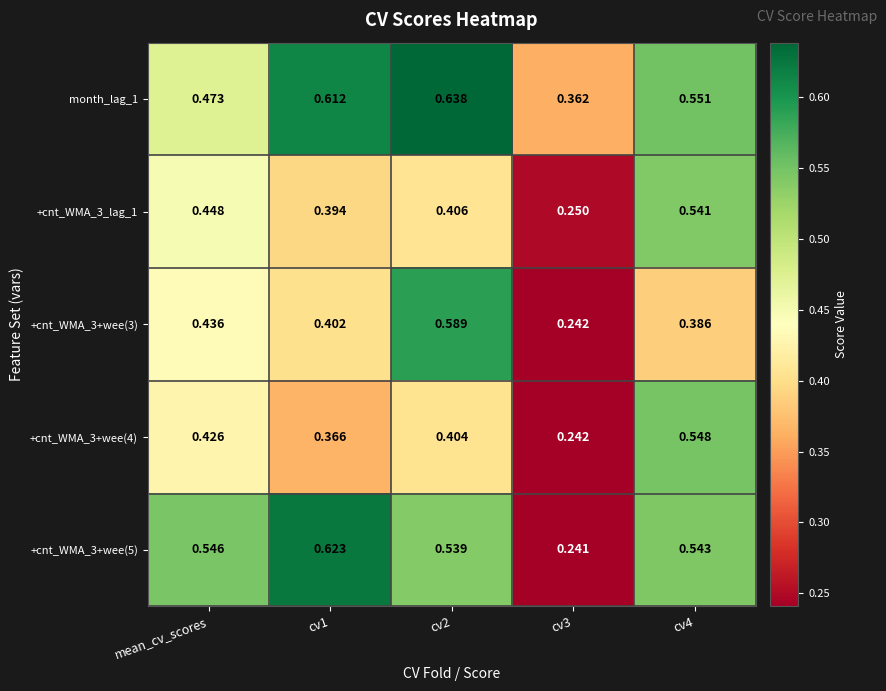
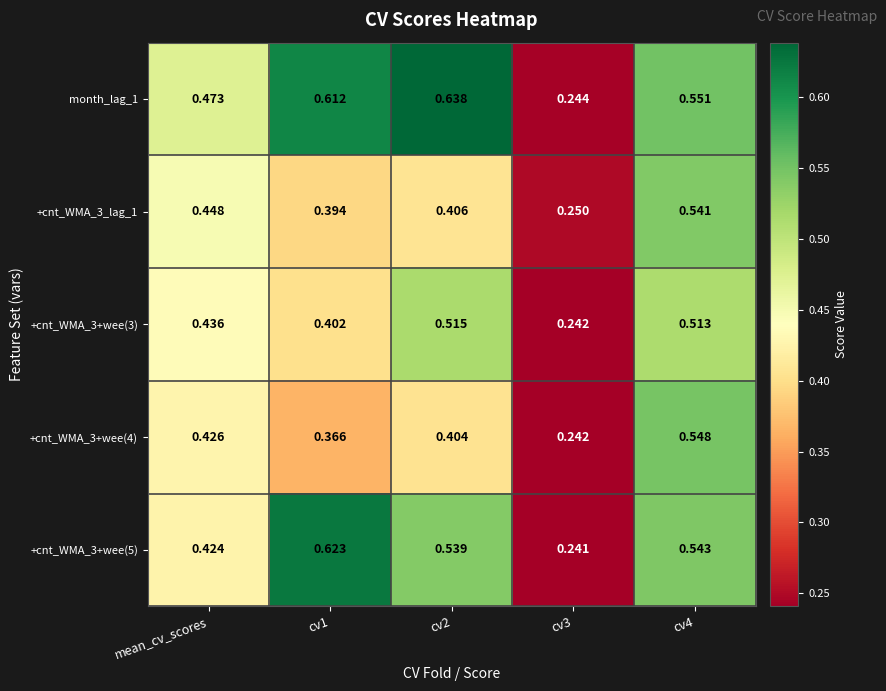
month_lag_1, cv3: 0.362 -> 0.244
+cnt_WMA_3+wee(3), cv2: 0.589 -> 0.515
+cnt_WMA_3+wee(3), cv4: 0.386 -> 0.513
+cnt_WMA_3+wee(5), mean_cv_scores: 0.546 -> 0.424
